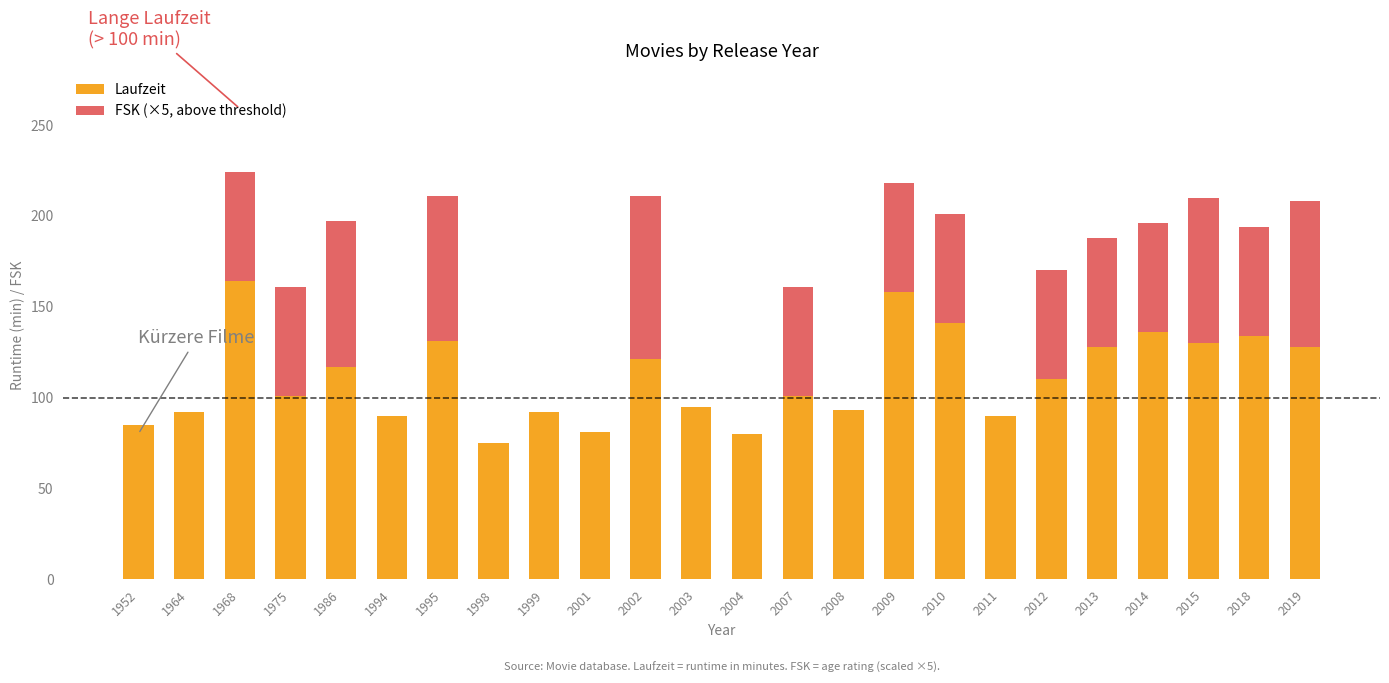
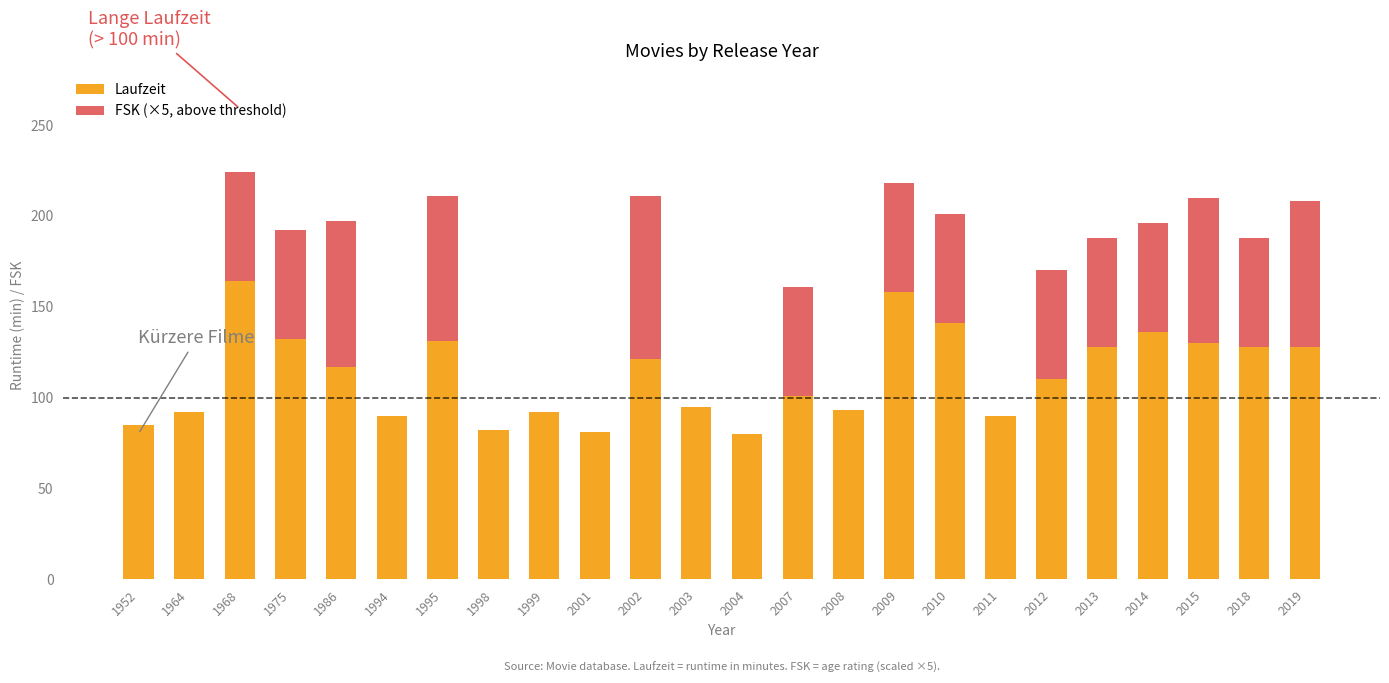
Laufzeit, 1975: 101 -> 132
Laufzeit, 1998: 75 -> 82
Laufzeit, 2018: 134 -> 128
